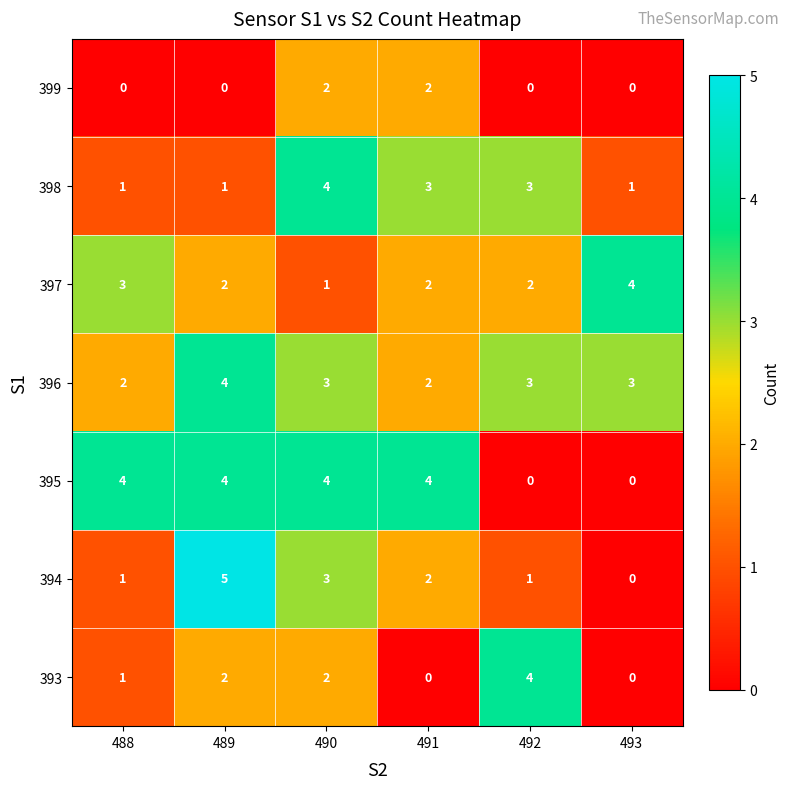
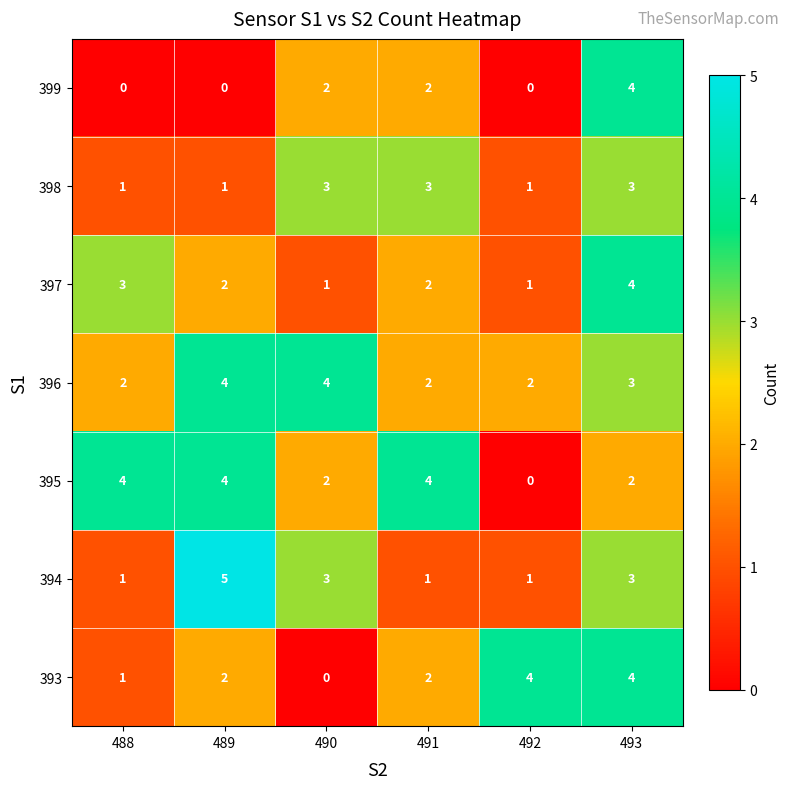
399, 493: 0 -> 4
398, 490: 4 -> 3
398, 492: 3 -> 1
398, 493: 1 -> 3
397, 492: 2 -> 1
396, 490: 3 -> 4
396, 492: 3 -> 2
395, 490: 4 -> 2
395, 493: 0 -> 2
394, 491: 2 -> 1
394, 493: 0 -> 3
393, 490: 2 -> 0
393, 491: 0 -> 2
393, 493: 0 -> 4
